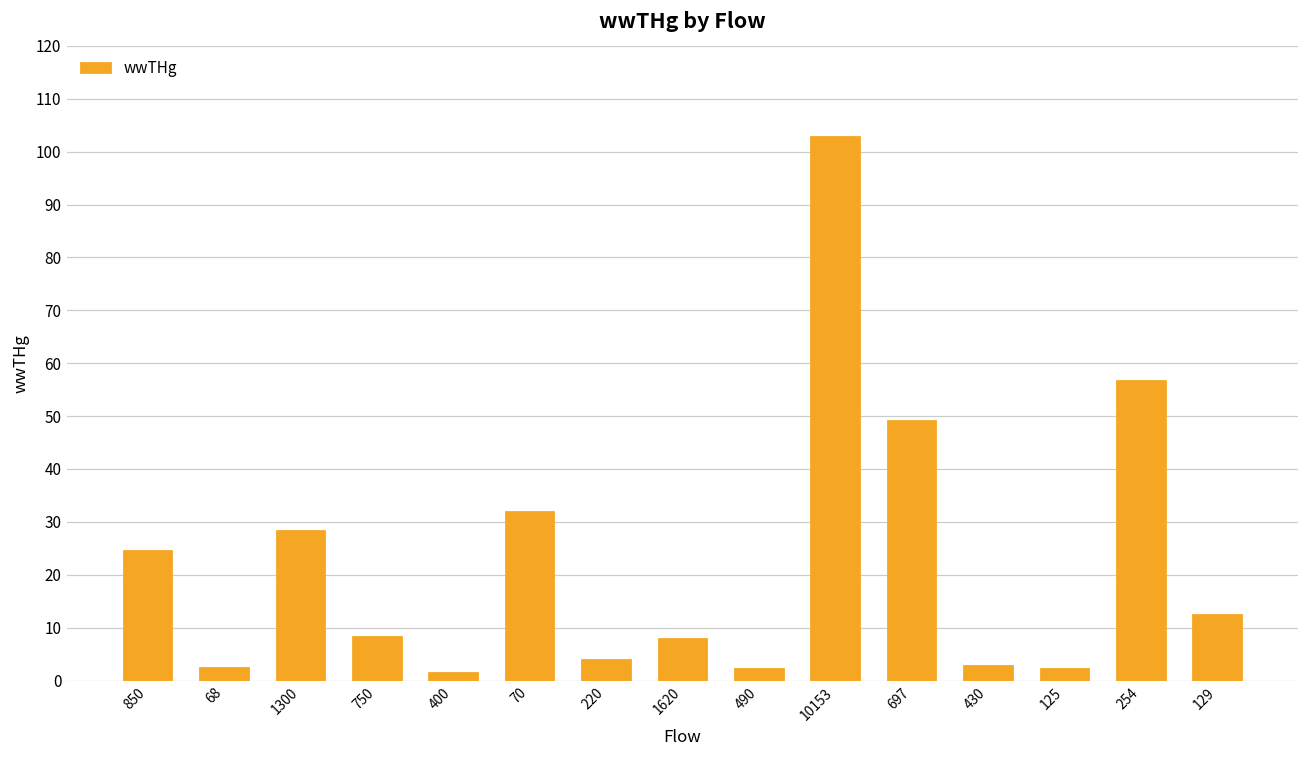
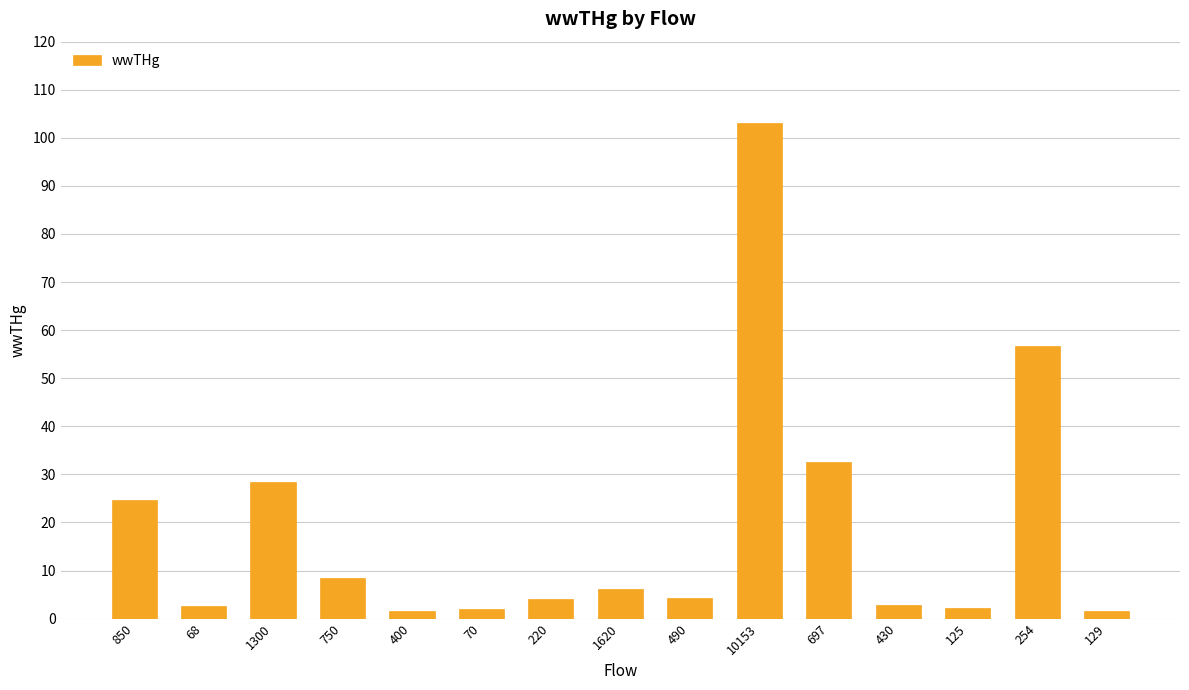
70: 32 -> 2
1620: 8 -> 6
490: 2 -> 4
697: 49 -> 33
129: 13 -> 2
